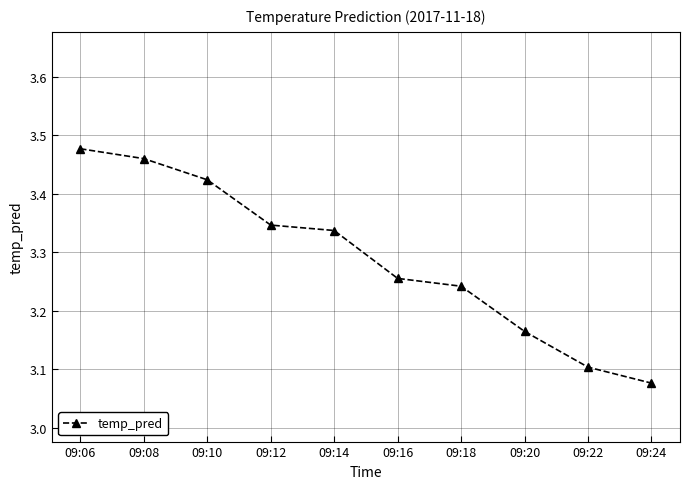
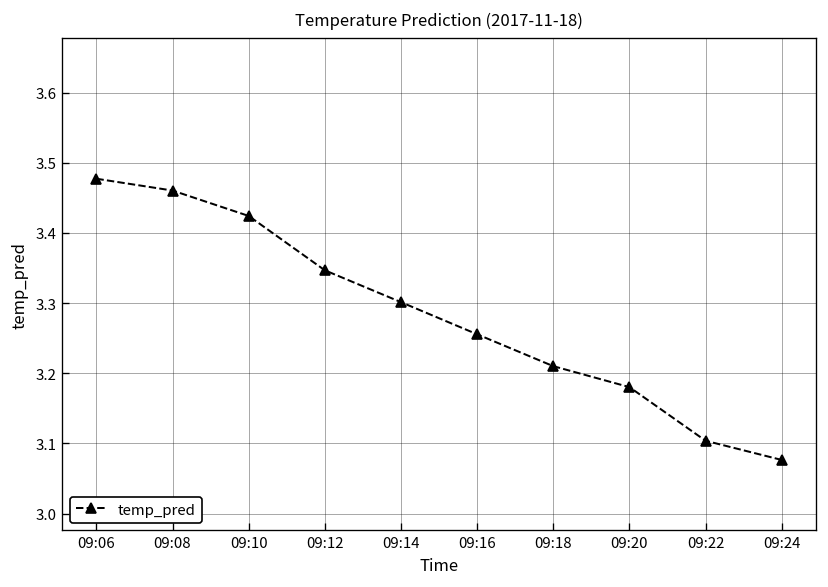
09:14: 3.34 -> 3.30
09:18: 3.24 -> 3.21
09:20: 3.16 -> 3.18
